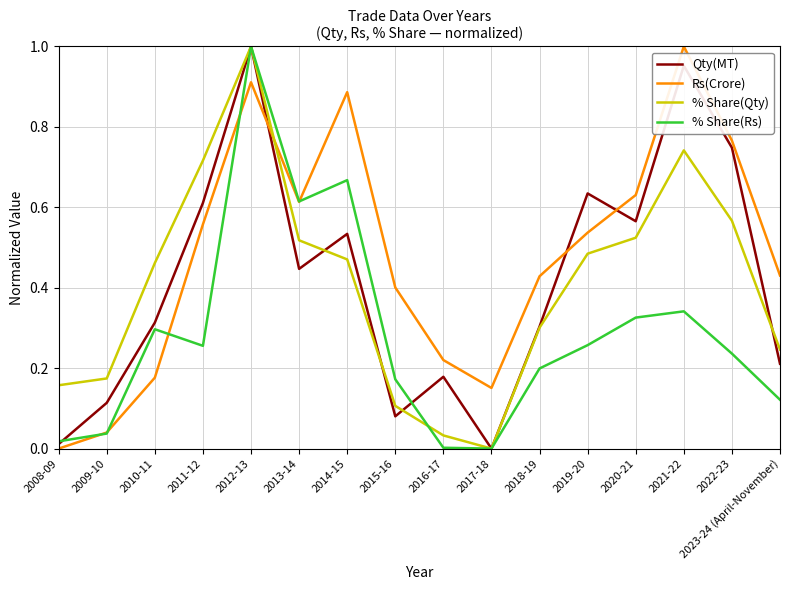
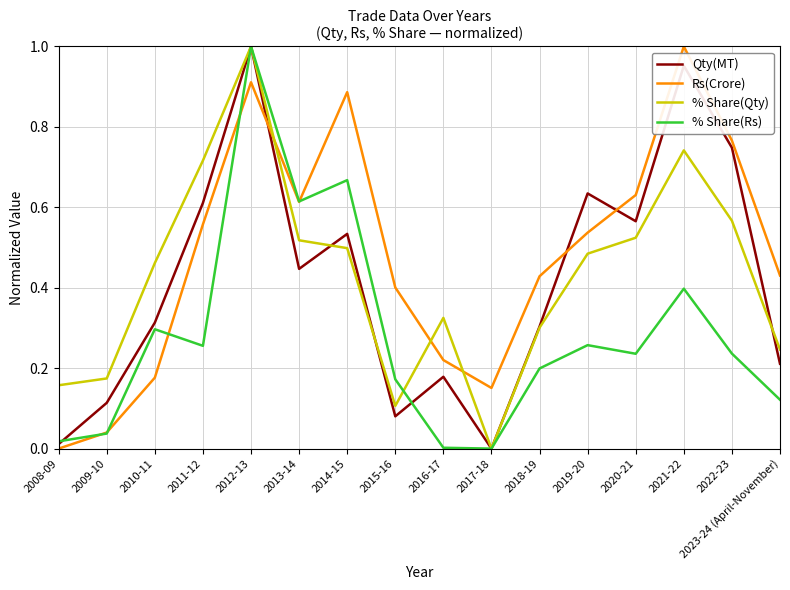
% Share(Qty), 2014-15: 0.47 -> 0.50
% Share(Qty), 2016-17: 0.03 -> 0.33
% Share(Rs), 2020-21: 0.33 -> 0.24
% Share(Rs), 2021-22: 0.34 -> 0.40
